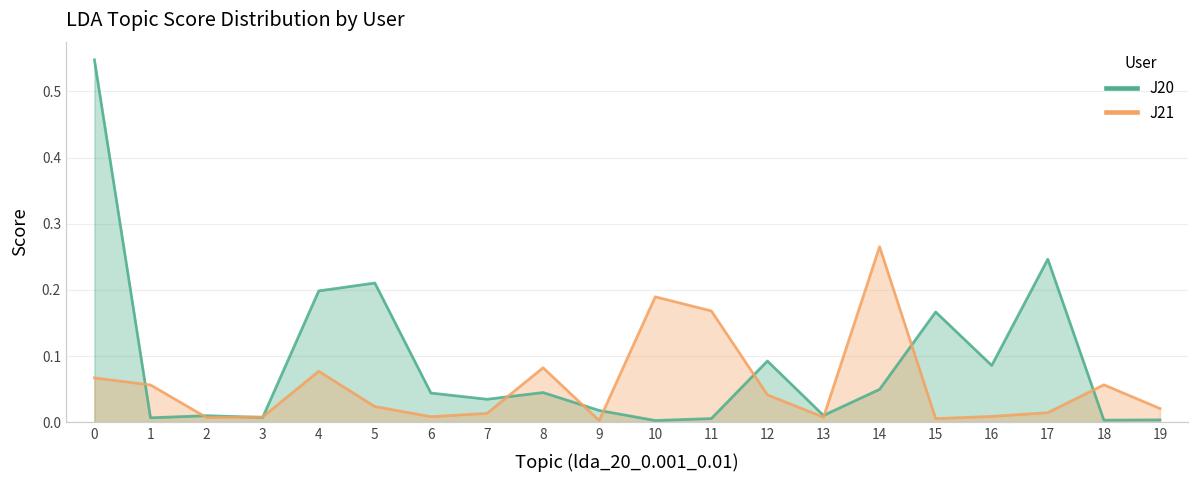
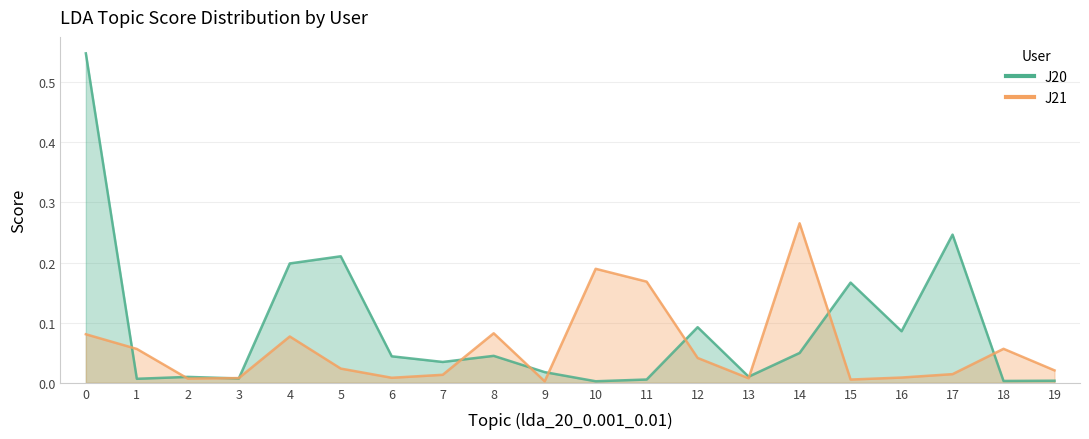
J21, 0: 0.07 -> 0.08
